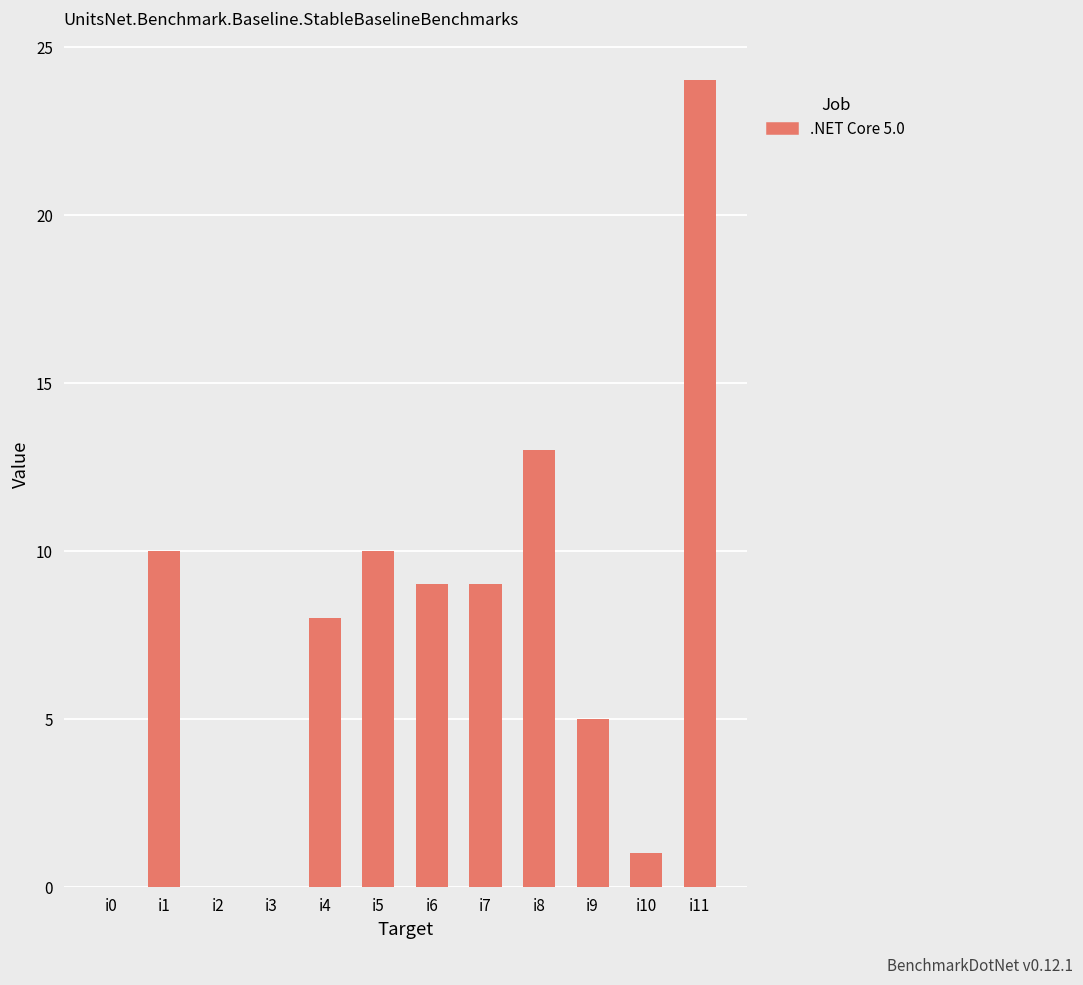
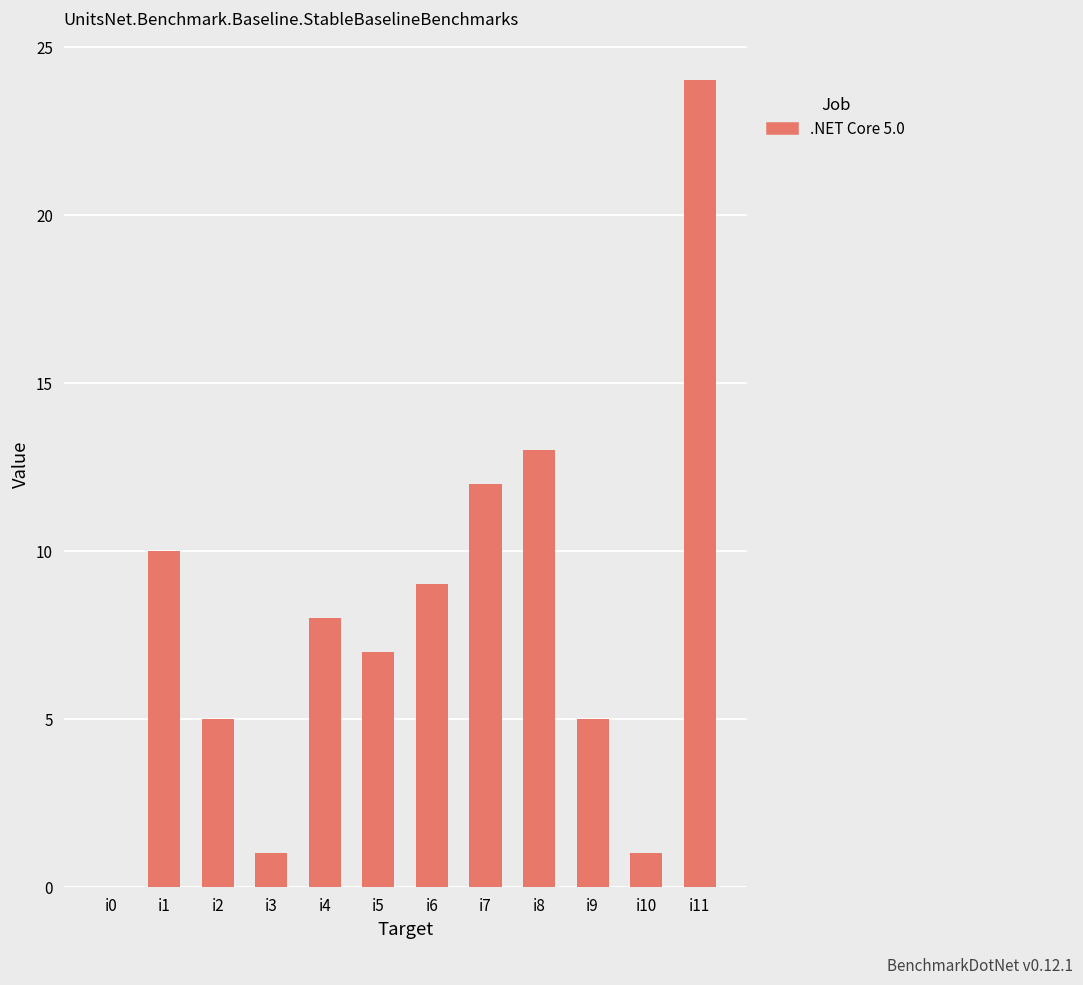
i2: 0 -> 5
i3: 0 -> 1
i5: 10 -> 7
i7: 9 -> 12
